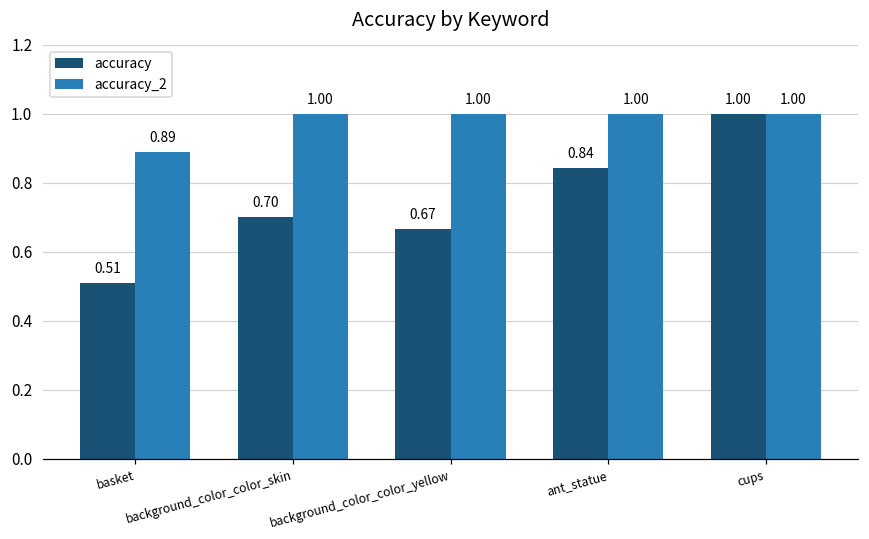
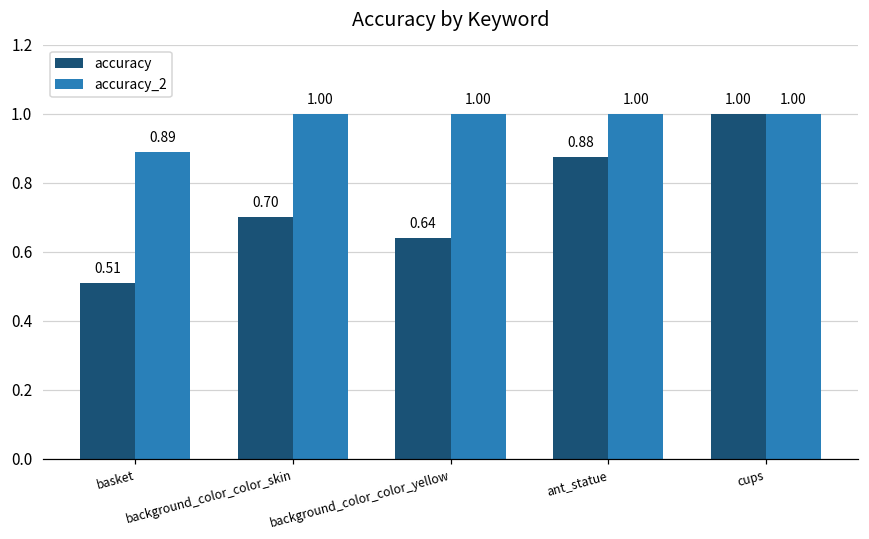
accuracy, background_color_color_yellow: 0.67 -> 0.64
accuracy, ant_statue: 0.84 -> 0.88
